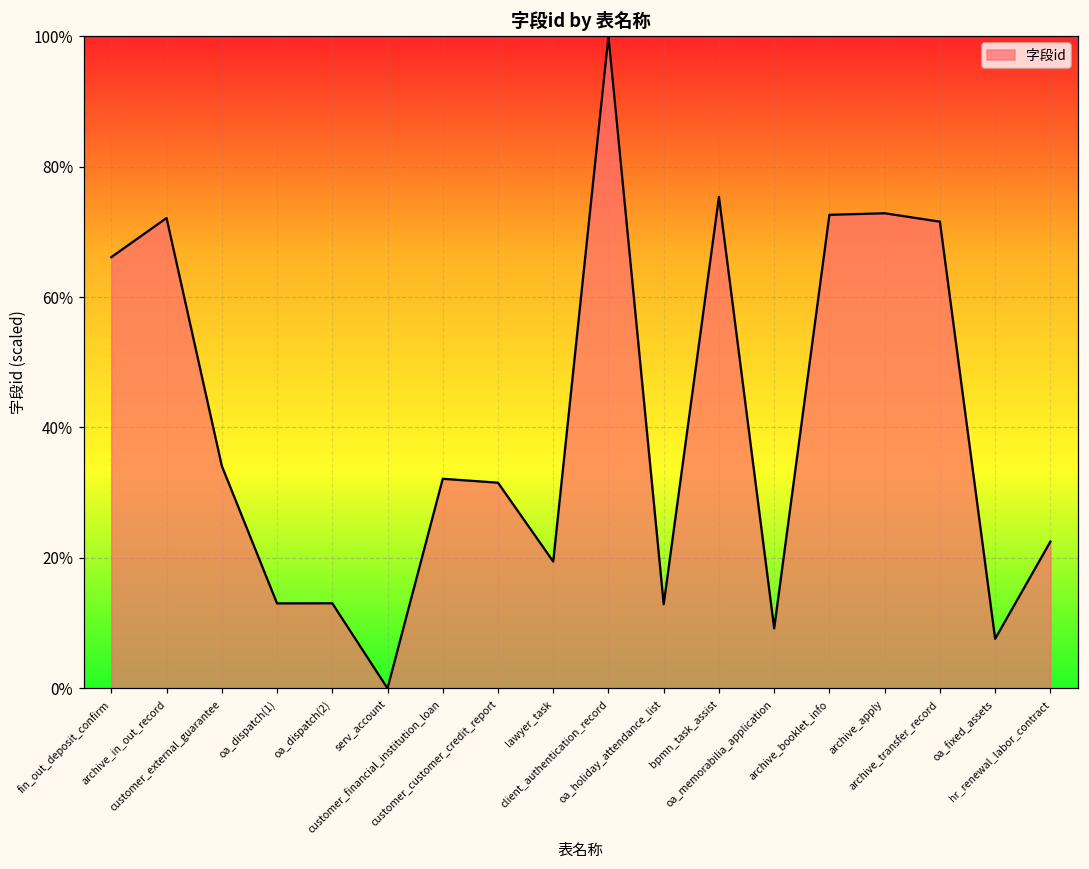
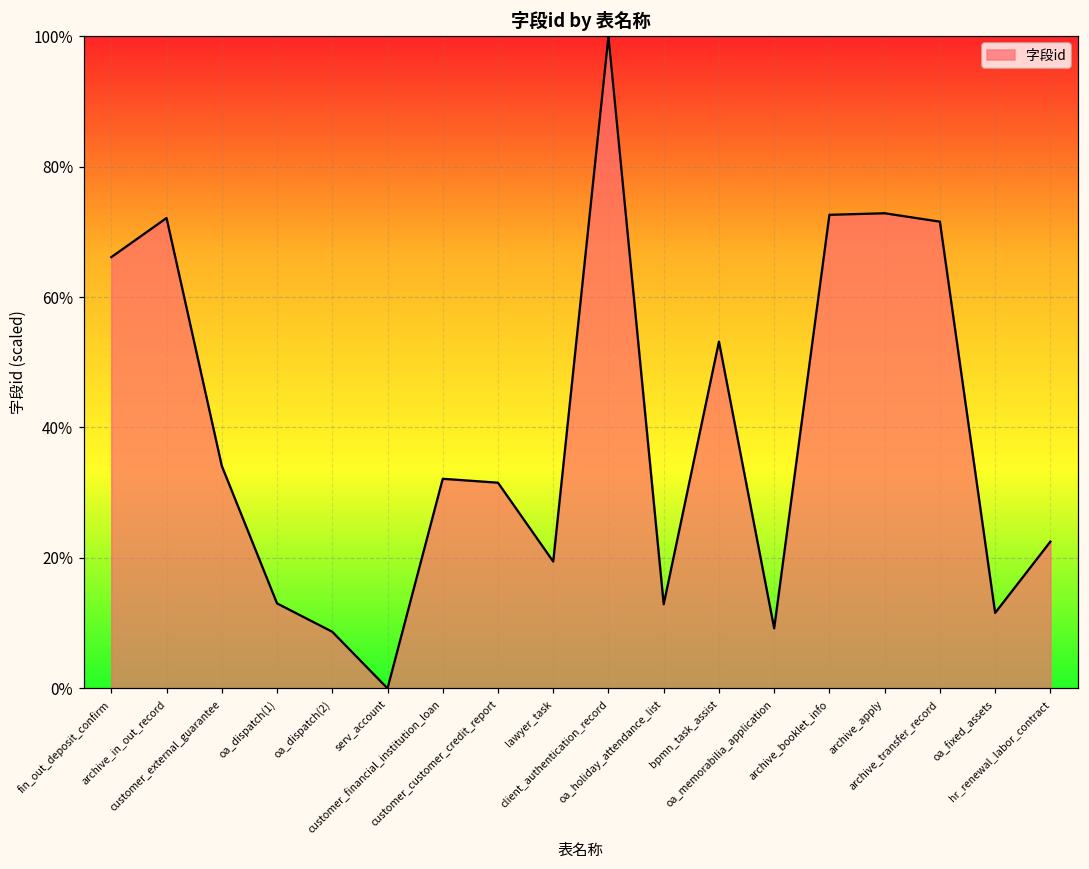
oa_dispatch(2): 13% -> 9%
bpmn_task_assist: 75% -> 53%
oa_fixed_assets: 8% -> 12%
